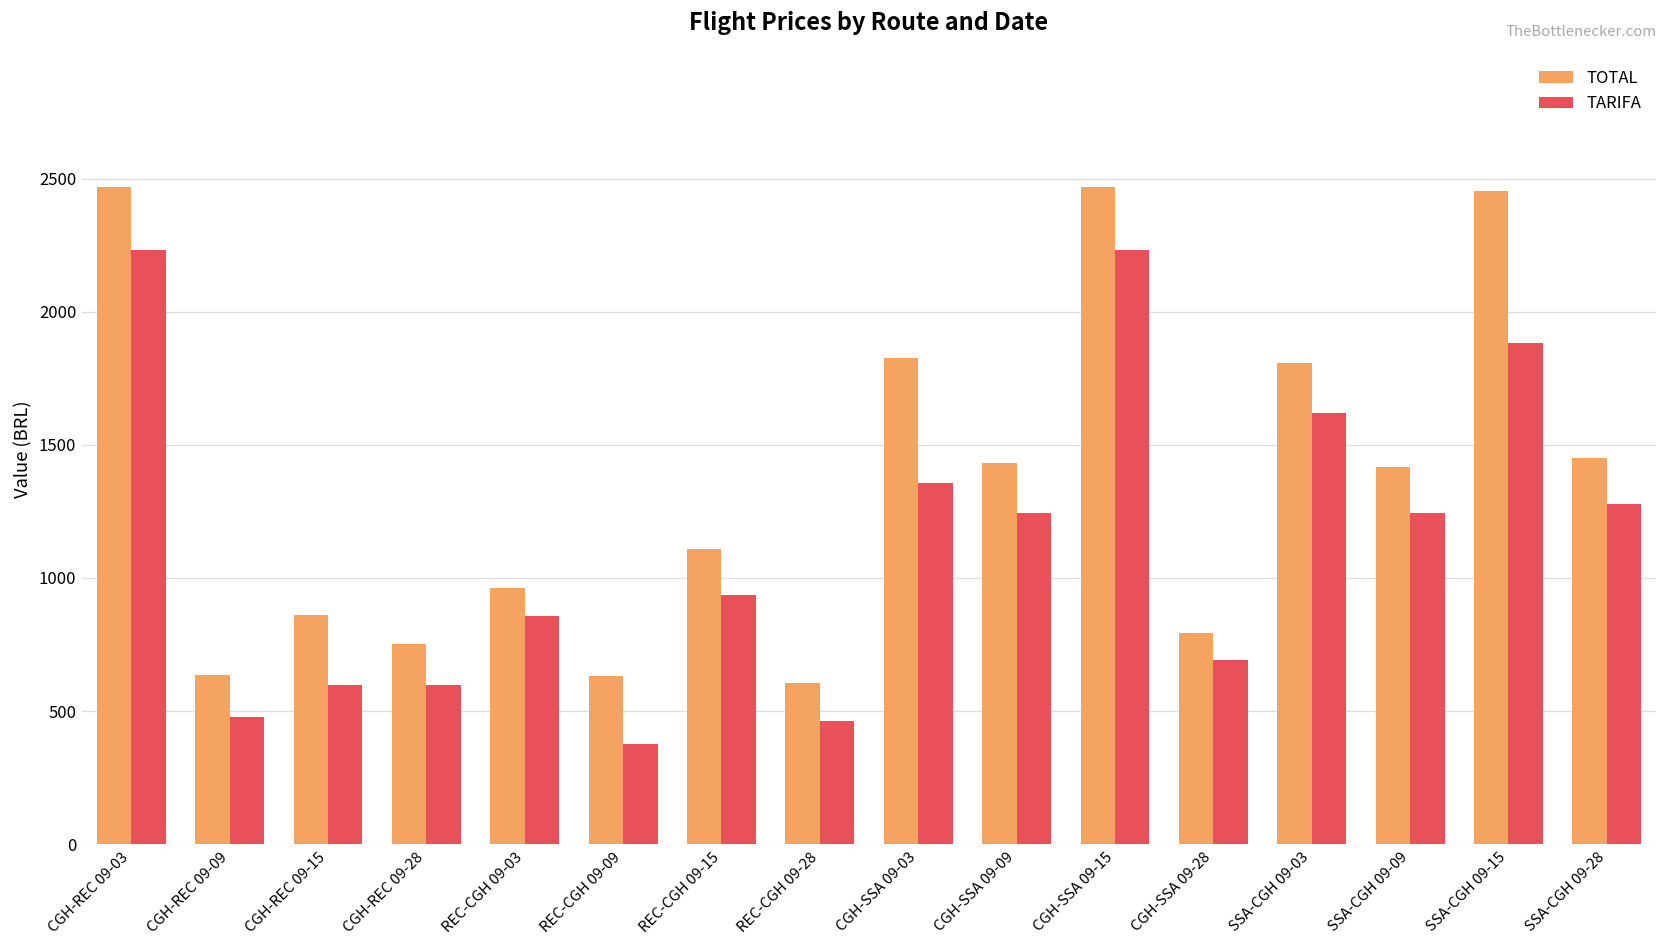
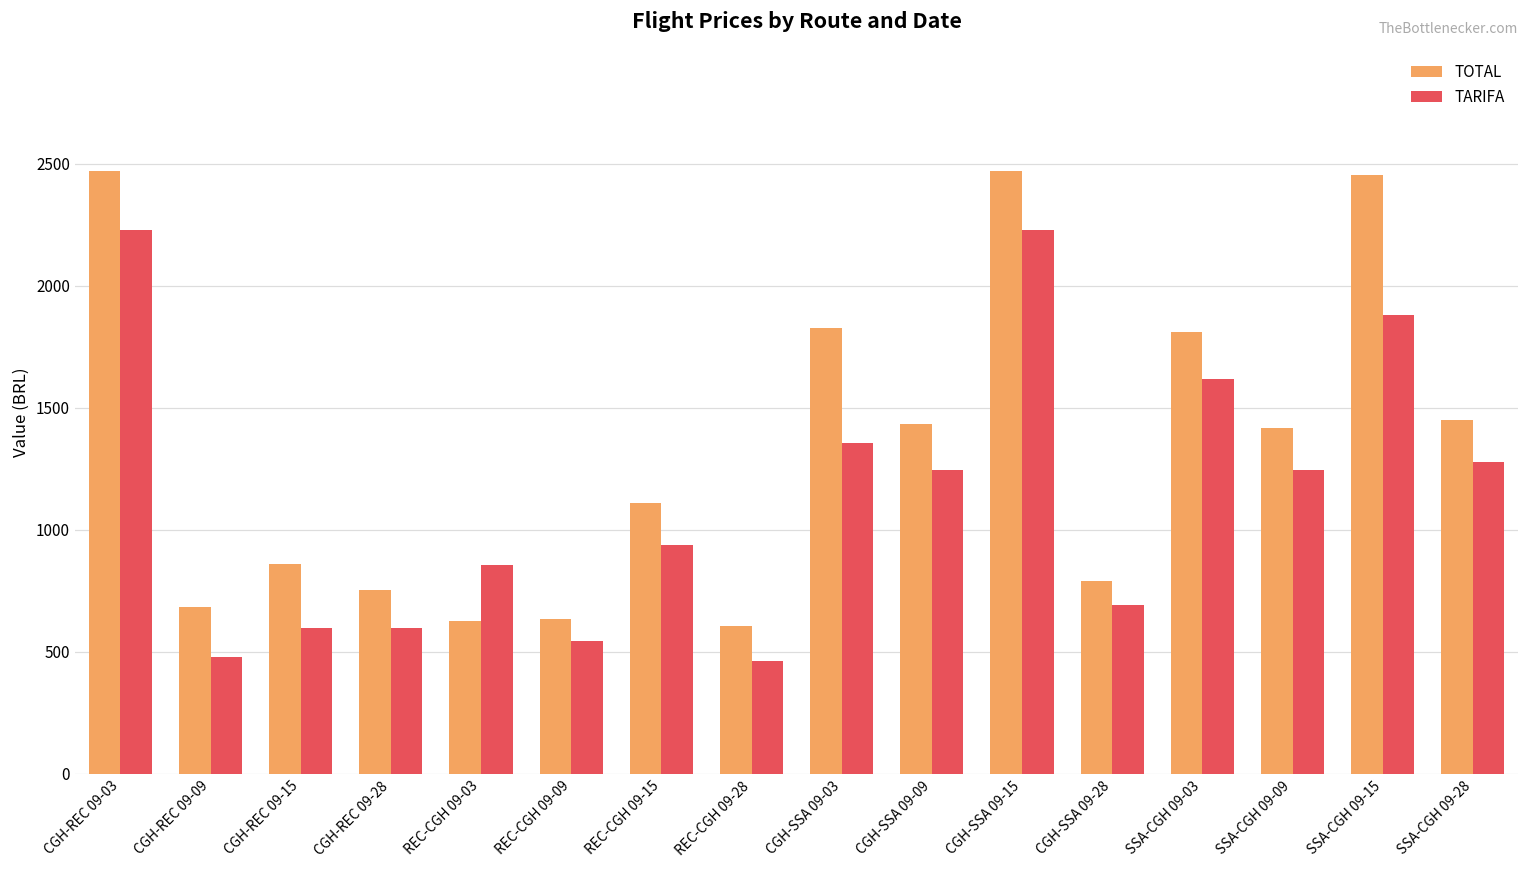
TOTAL, CGH-REC 09-09: 630 -> 680
TOTAL, REC-CGH 09-03: 960 -> 630
TARIFA, REC-CGH 09-09: 380 -> 540
